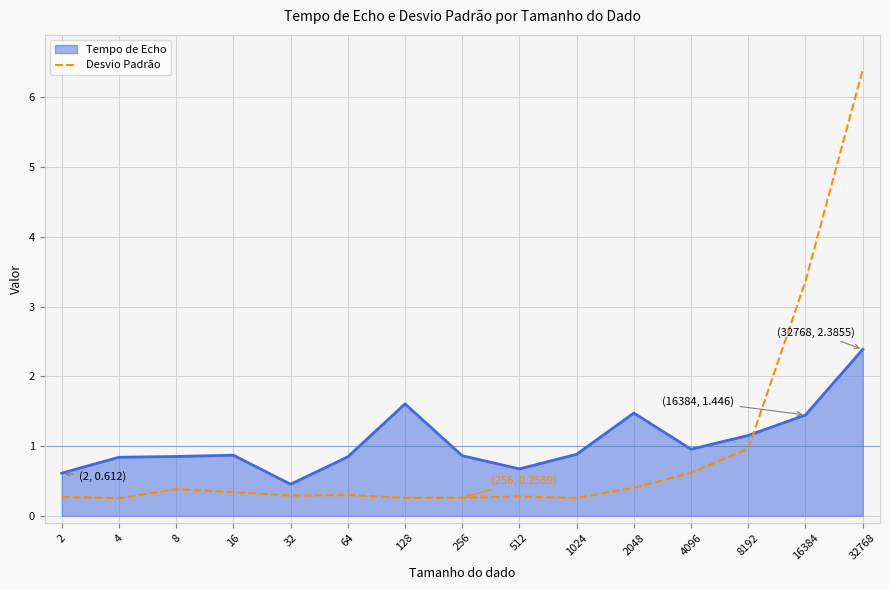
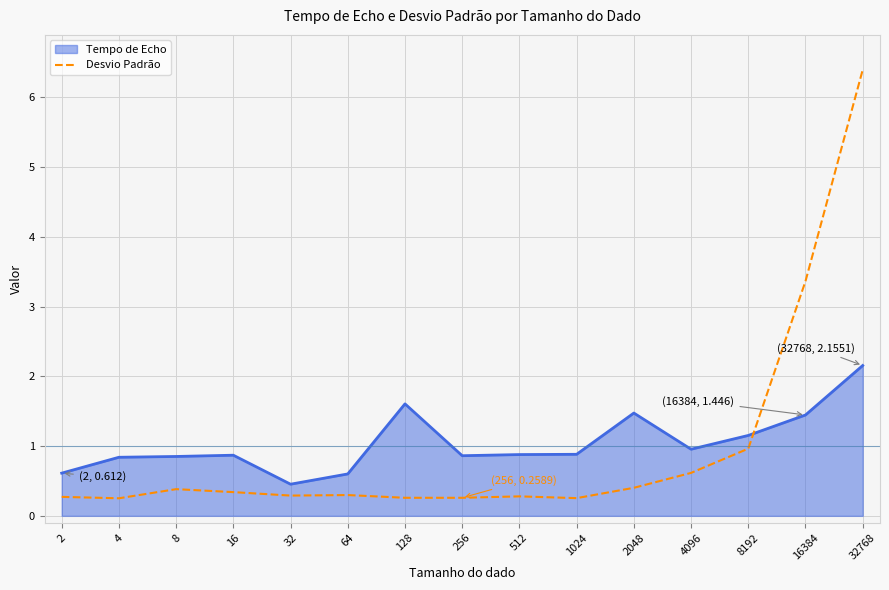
Tempo de Echo, 64: 0.8 -> 0.6
Tempo de Echo, 512: 0.7 -> 0.9
Tempo de Echo, 32768: 2.3855 -> 2.1551
